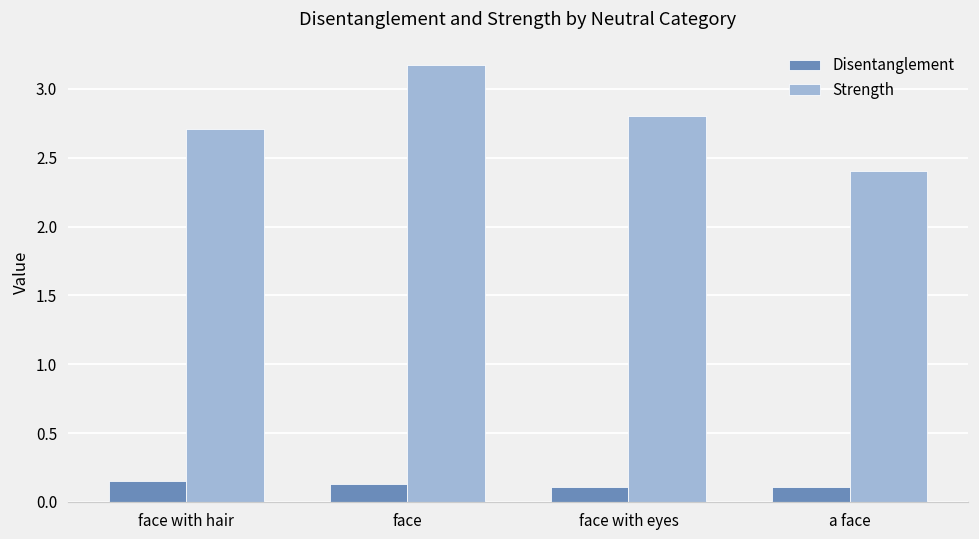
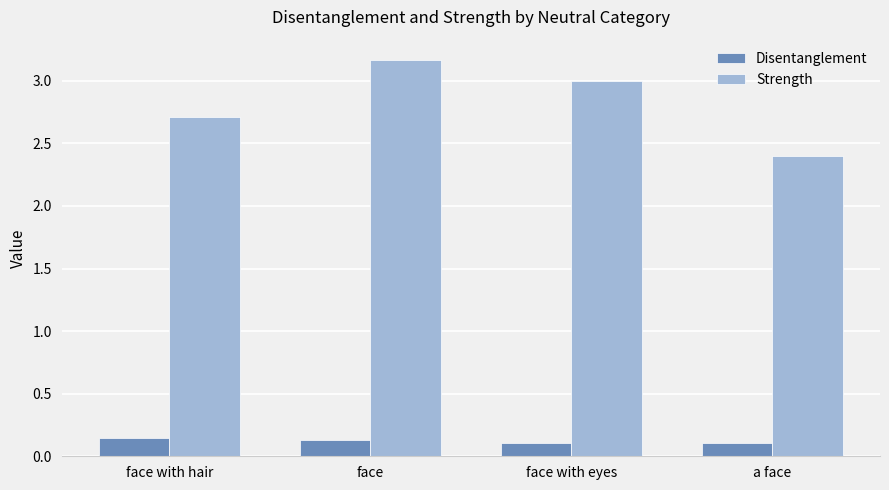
Strength, face with eyes: 2.8 -> 3.0
